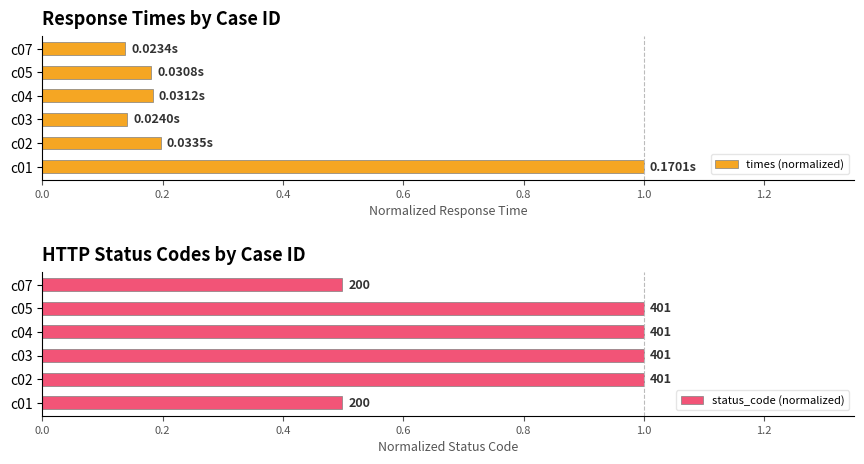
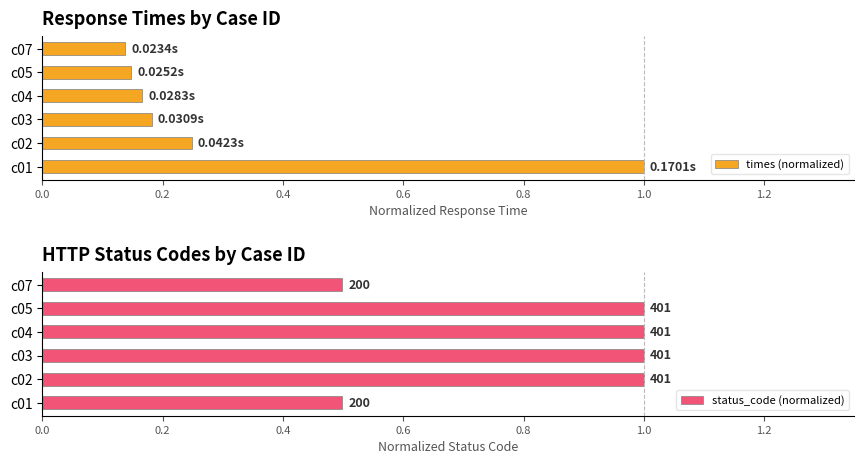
Response Times by Case ID, c05: 0.0308s -> 0.0252s
Response Times by Case ID, c04: 0.0312s -> 0.0283s
Response Times by Case ID, c03: 0.0240s -> 0.0309s
Response Times by Case ID, c02: 0.0335s -> 0.0423s
